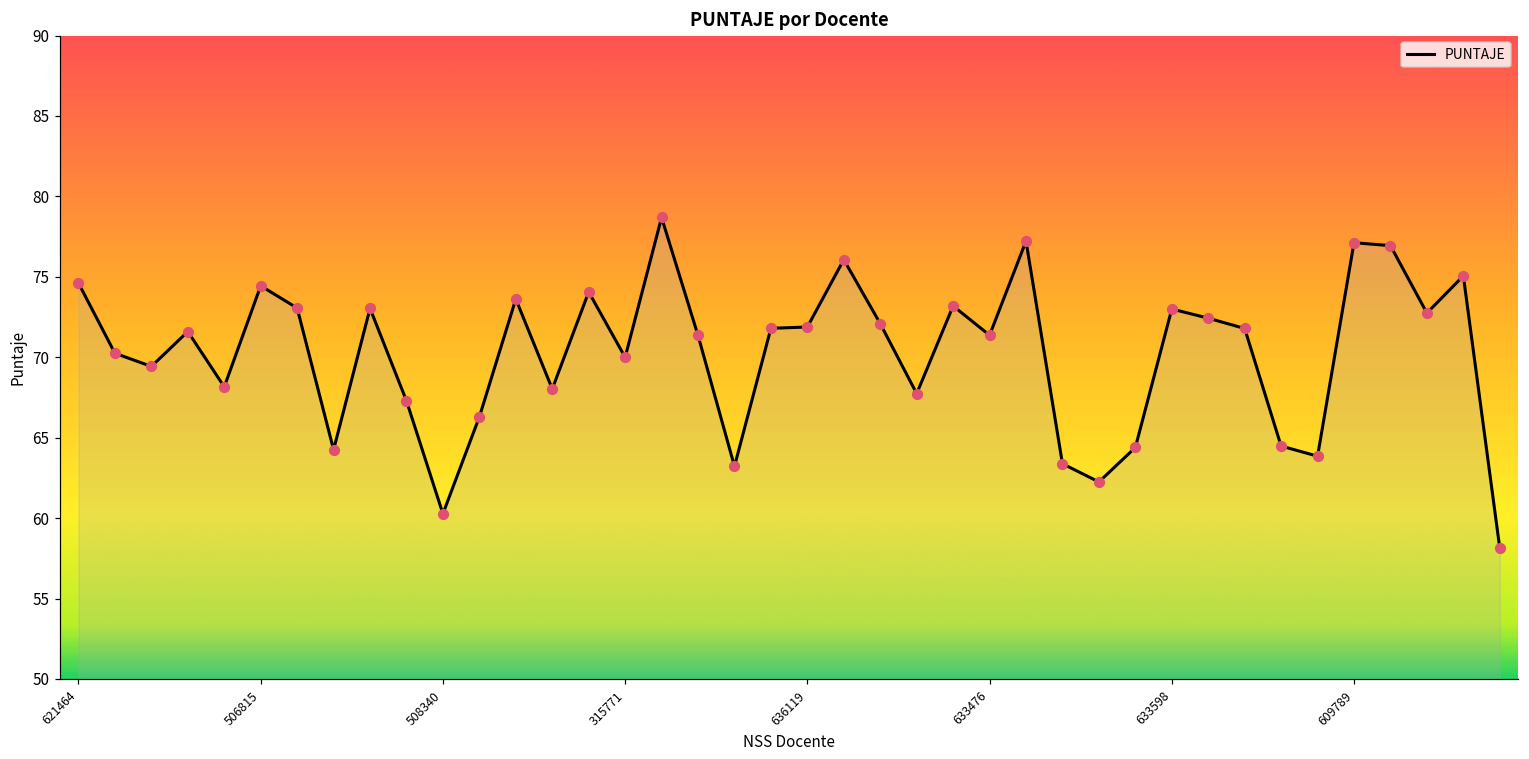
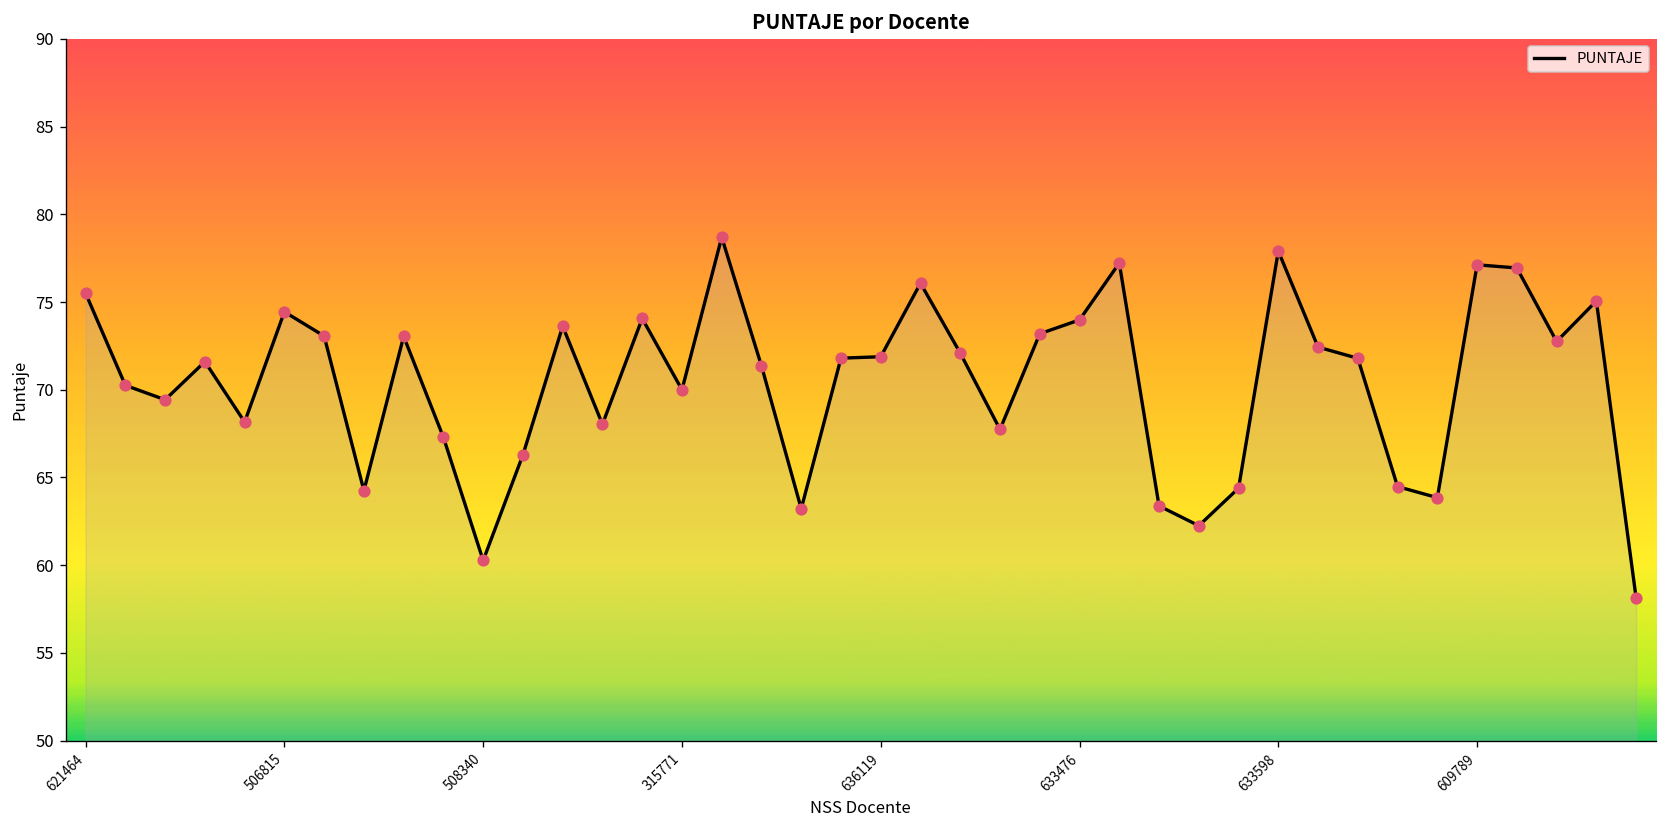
621464: 74.6 -> 75.5
633476: 71.4 -> 74.0
633598: 73.0 -> 77.9
